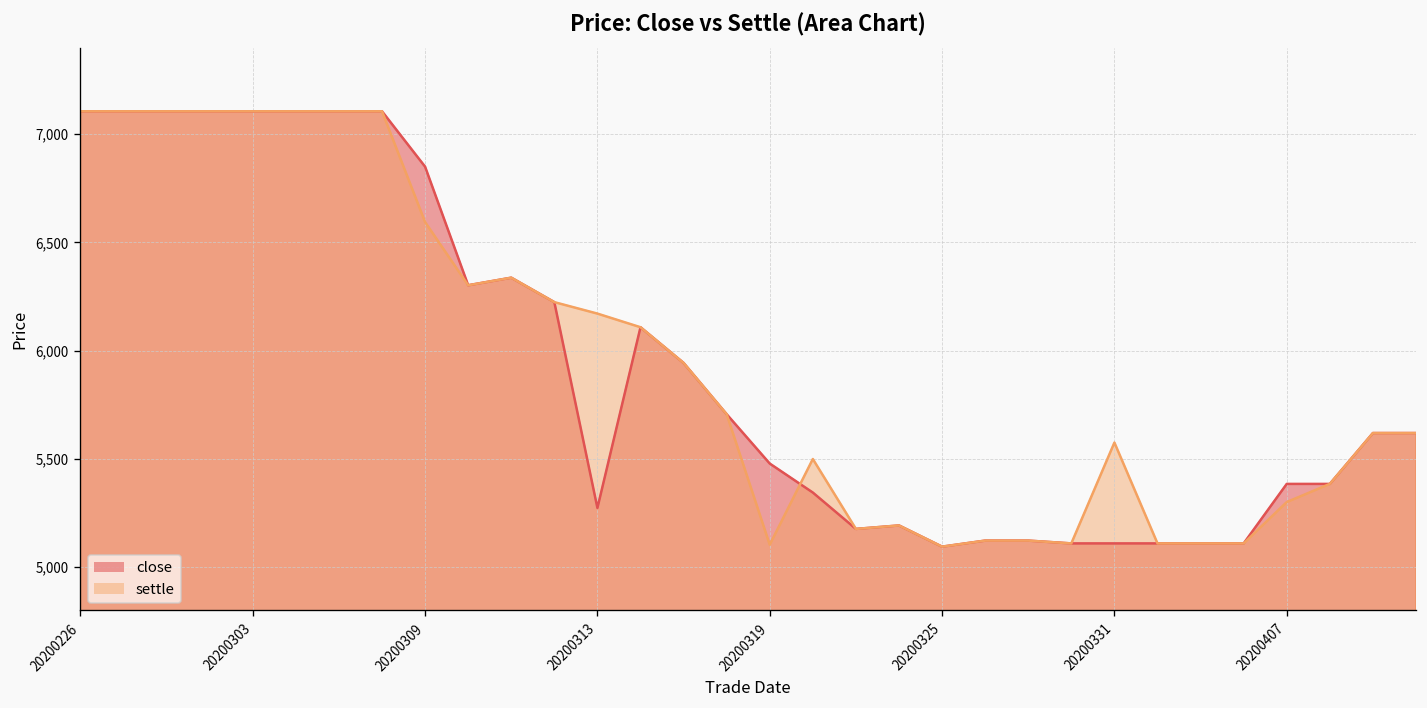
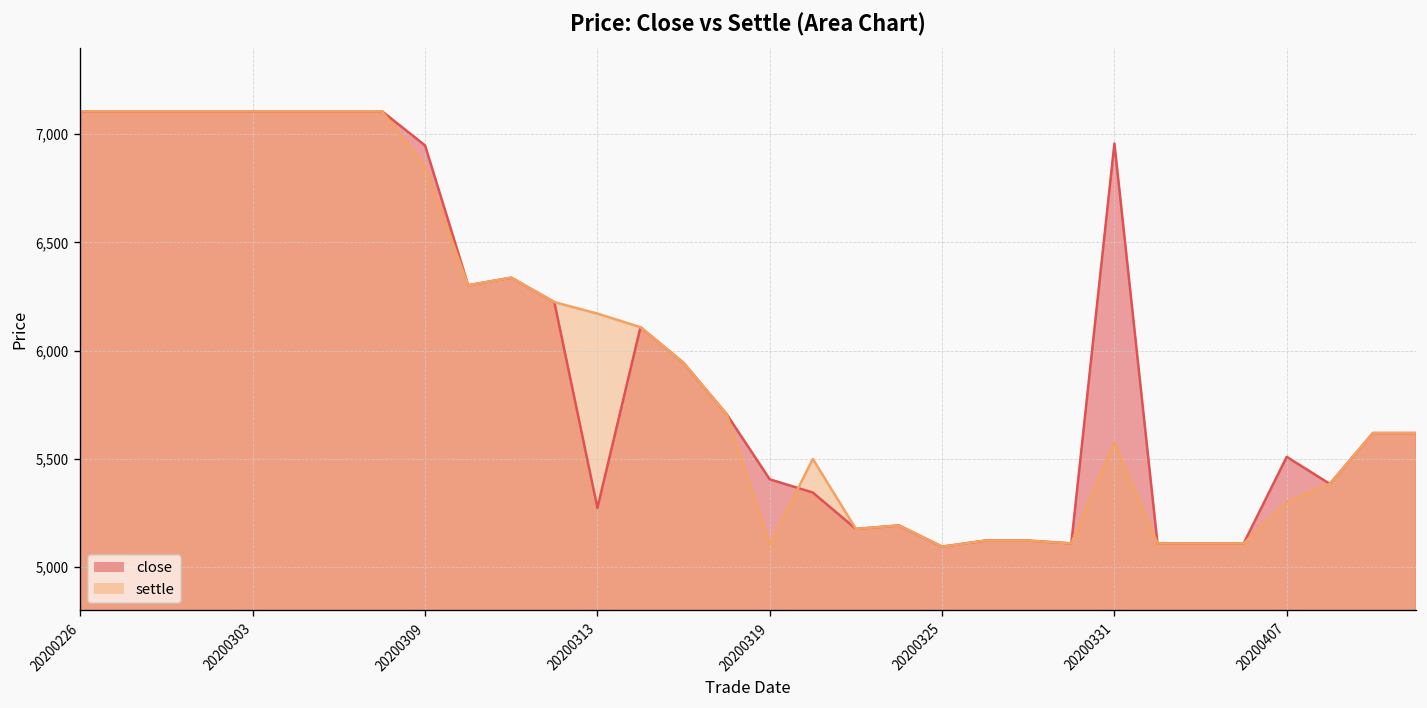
close, 20200309: 6,850 -> 6,950
settle, 20200309: 6,590 -> 6,850
close, 20200319: 5,480 -> 5,410
close, 20200331: 5,110 -> 6,960
close, 20200407: 5,380 -> 5,510
